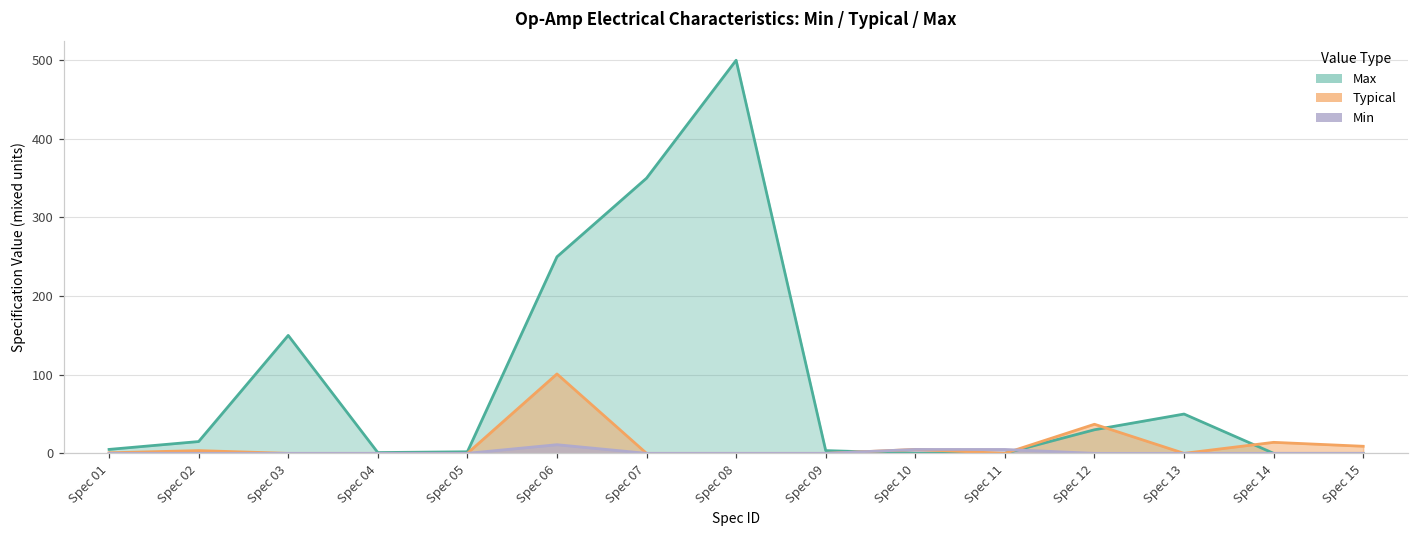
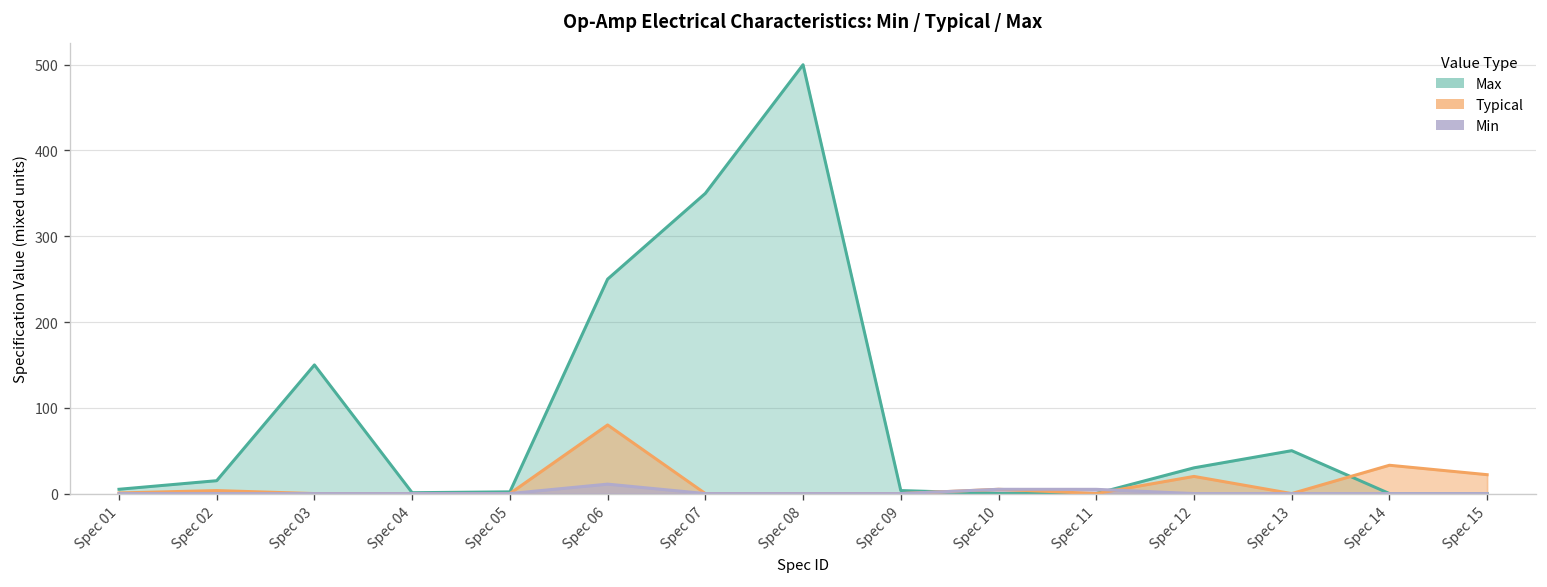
Typical, Spec 06: 100 -> 80
Typical, Spec 12: 40 -> 20
Typical, Spec 14: 10 -> 30
Typical, Spec 15: 10 -> 20
